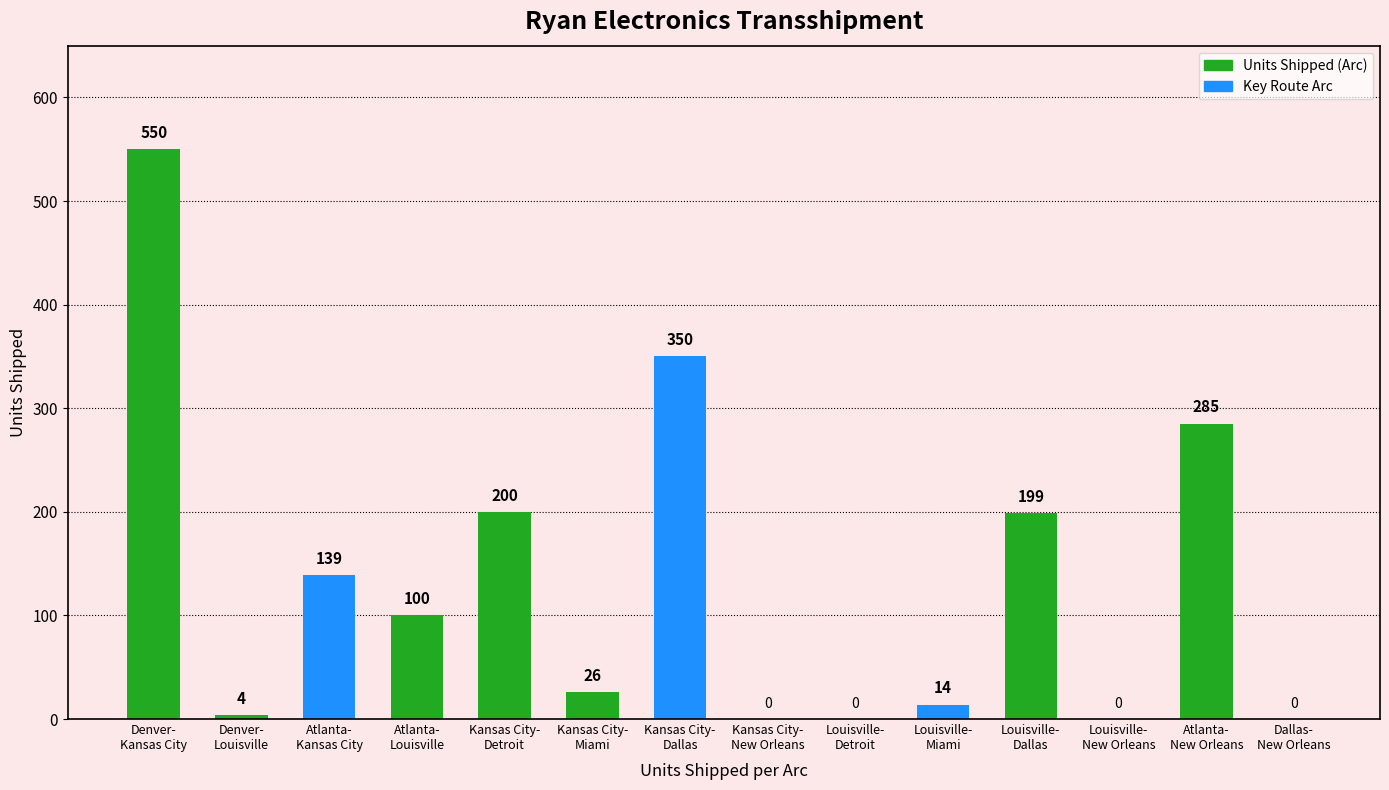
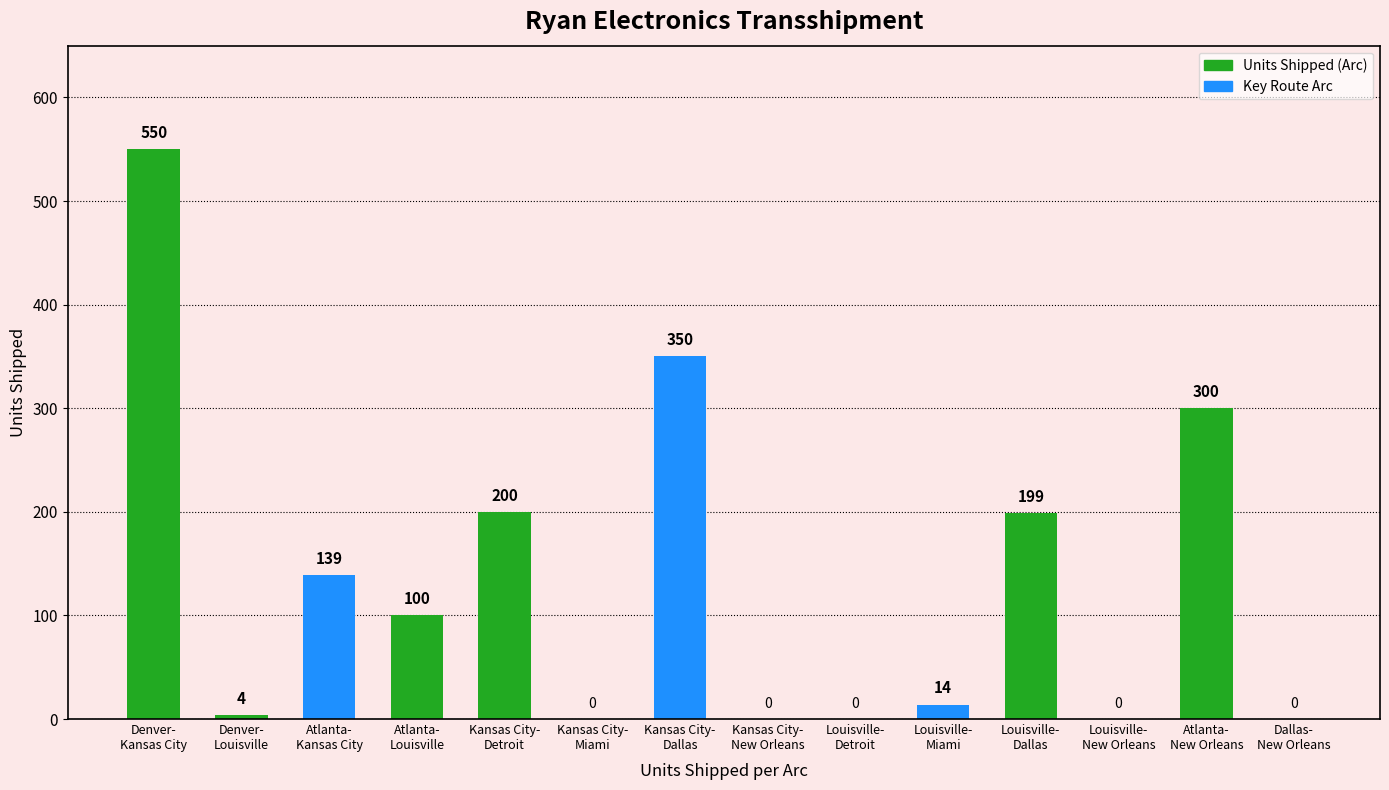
Kansas City- Miami: 26 -> 0
Atlanta- New Orleans: 285 -> 300
